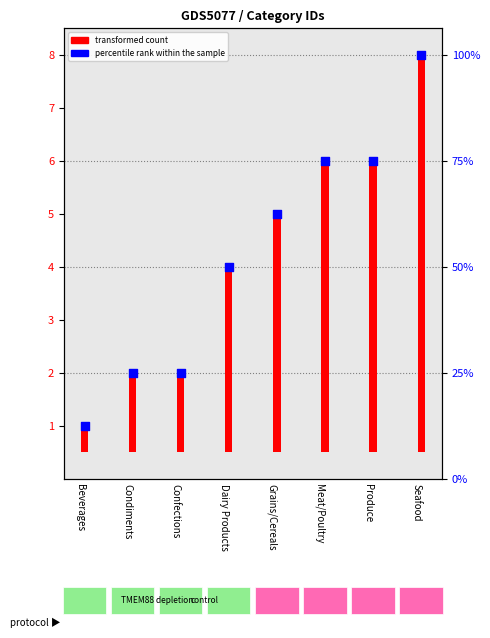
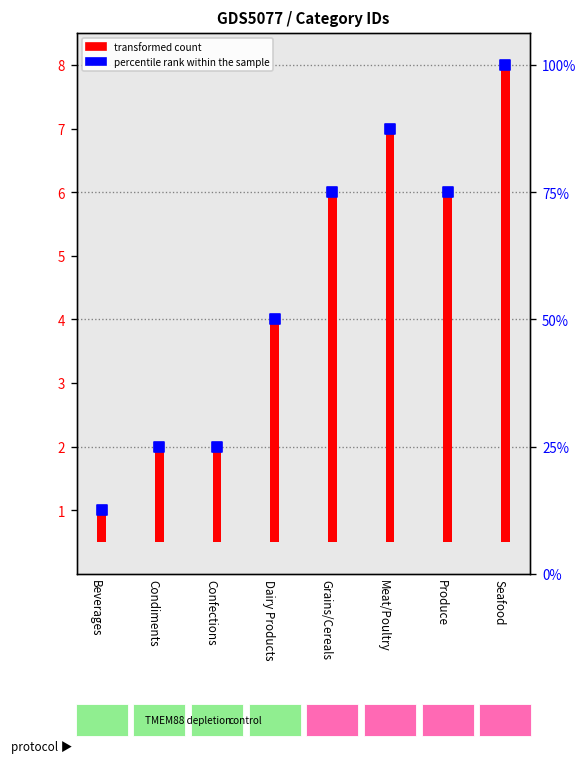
Grains/Cereals: 5 -> 6
Meat/Poultry: 6 -> 7
